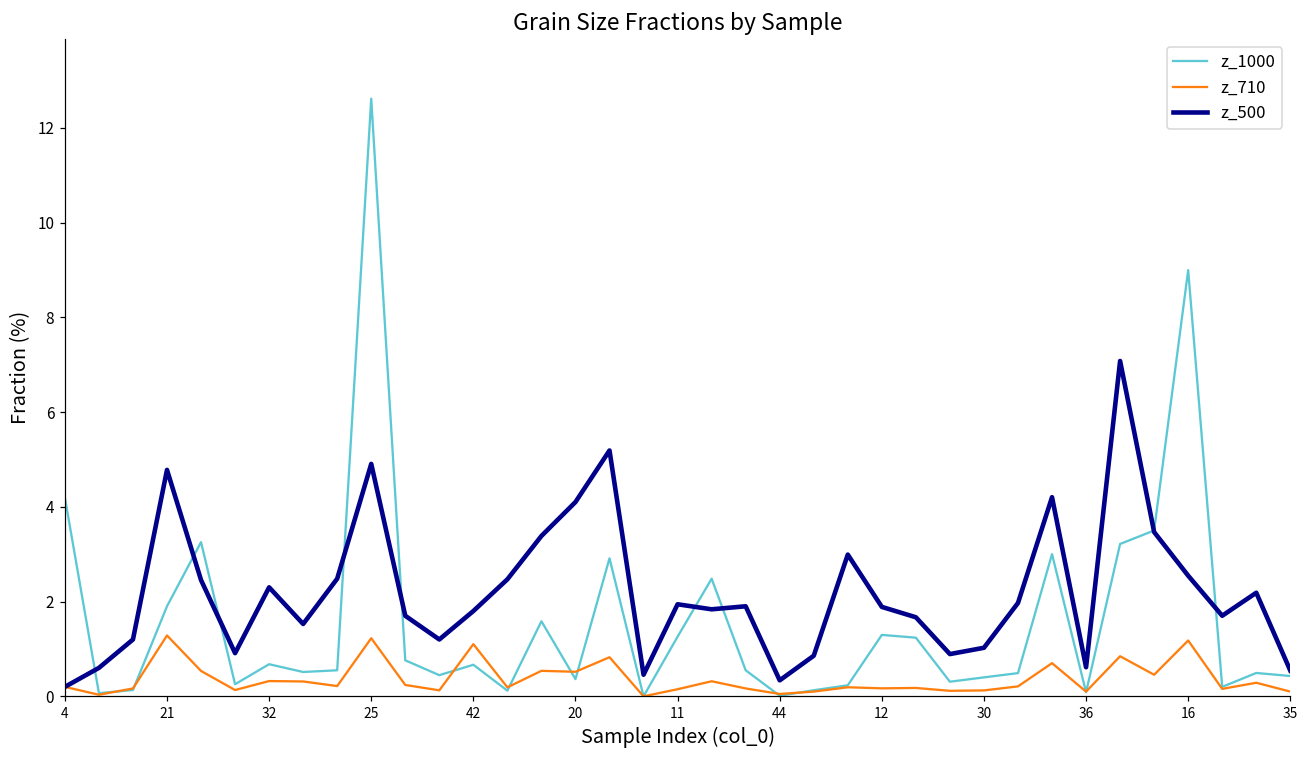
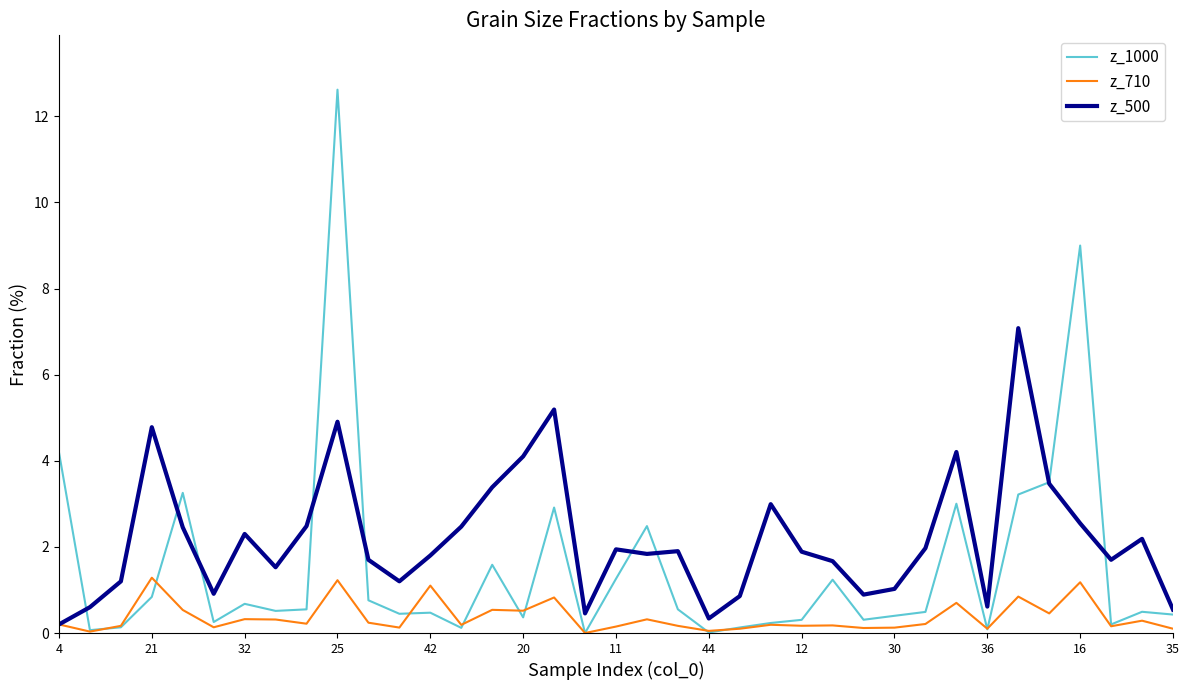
z_1000, 21: 1.9 -> 0.8
z_1000, 42: 0.7 -> 0.5
z_1000, 12: 1.3 -> 0.3
